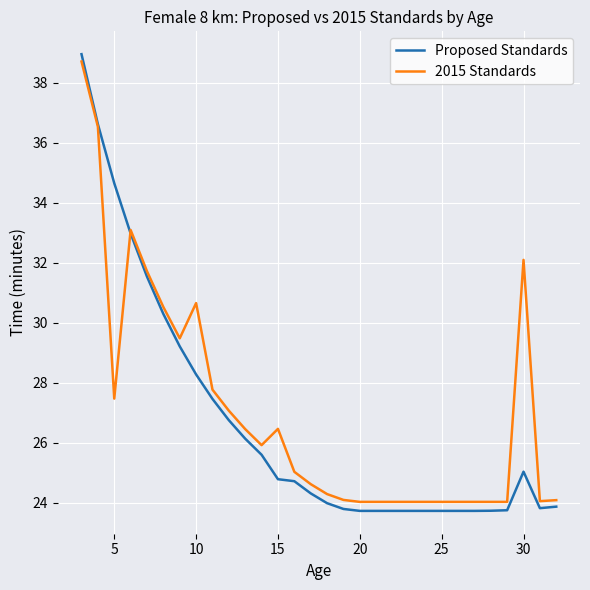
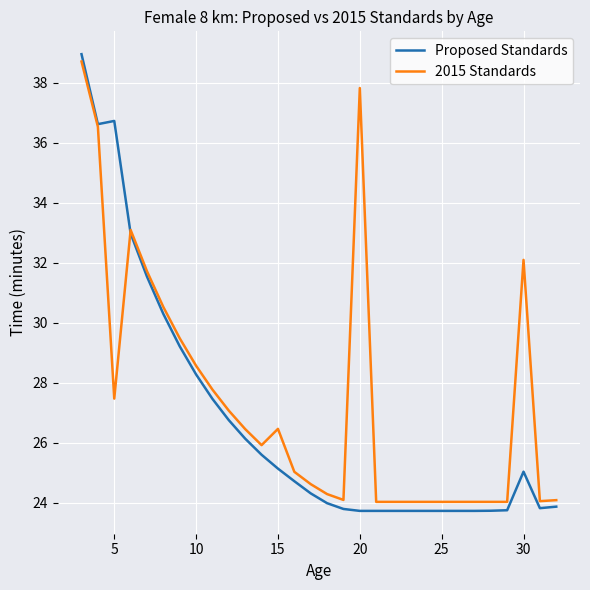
Proposed Standards, 5: 34.6 -> 36.7
2015 Standards, 10: 30.7 -> 28.6
Proposed Standards, 15: 24.8 -> 25.1
2015 Standards, 20: 24.0 -> 37.8
